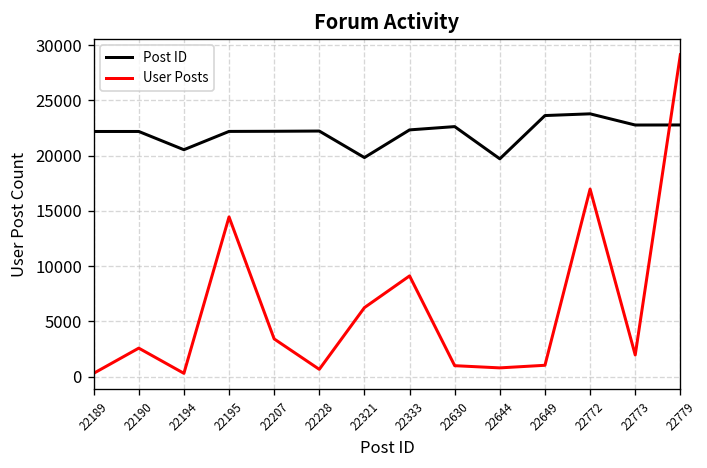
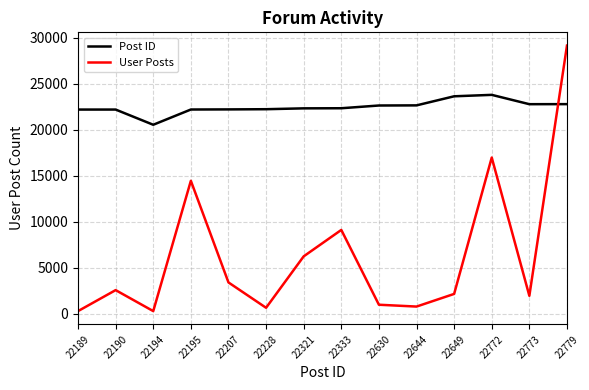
Post ID, 22321: 20000 -> 22000
Post ID, 22644: 20000 -> 23000
User Posts, 22649: 1000 -> 2000
